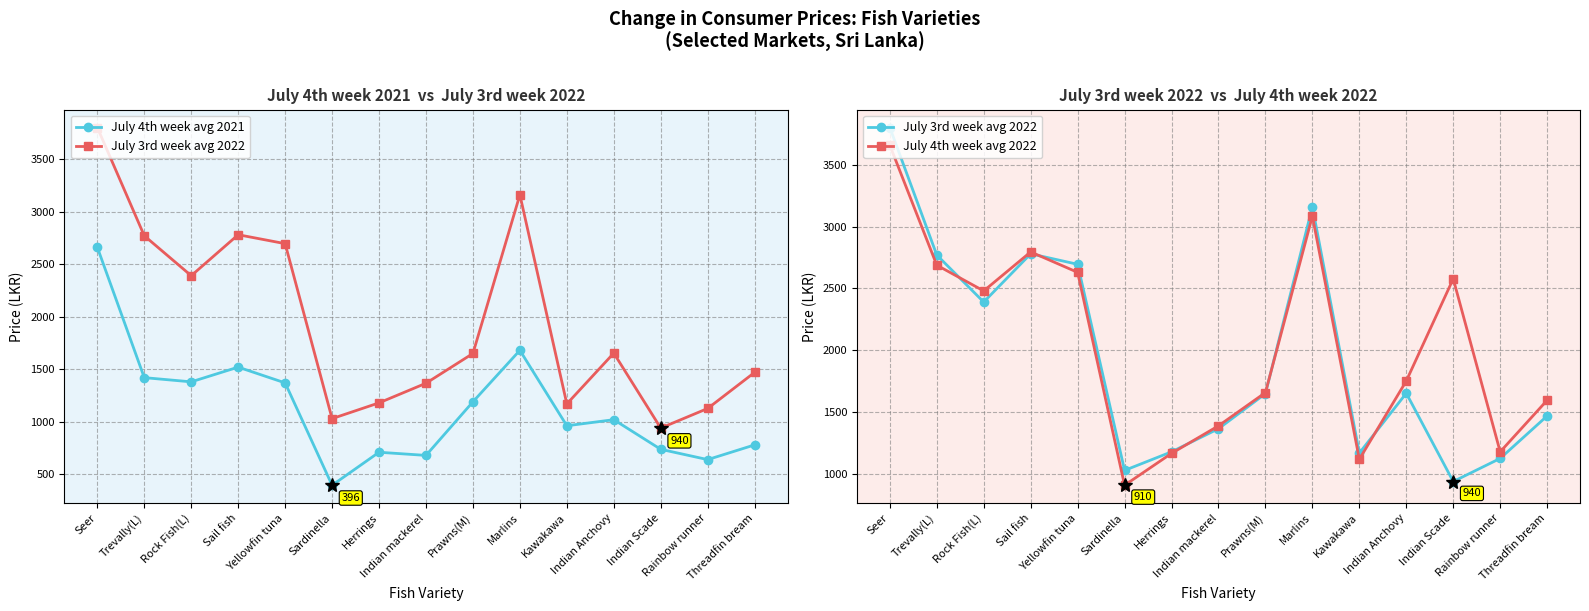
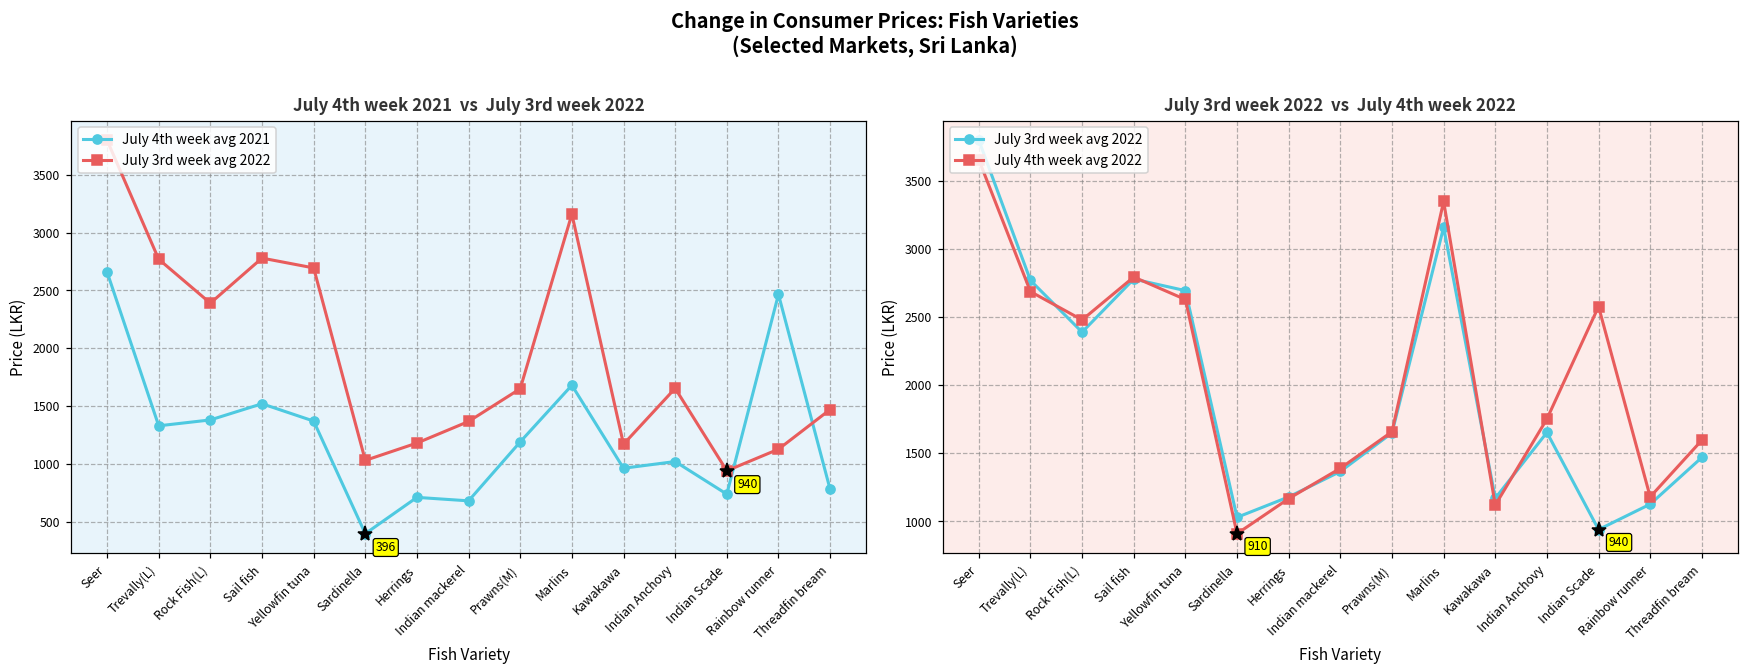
July 4th week 2021 vs July 3rd week 2022, July 4th week avg 2021, Trevally(L): 1420 -> 1330
July 4th week 2021 vs July 3rd week 2022, July 4th week avg 2021, Rainbow runner: 640 -> 2470
July 3rd week 2022 vs July 4th week 2022, July 4th week avg 2022, Marlins: 3090 -> 3350
